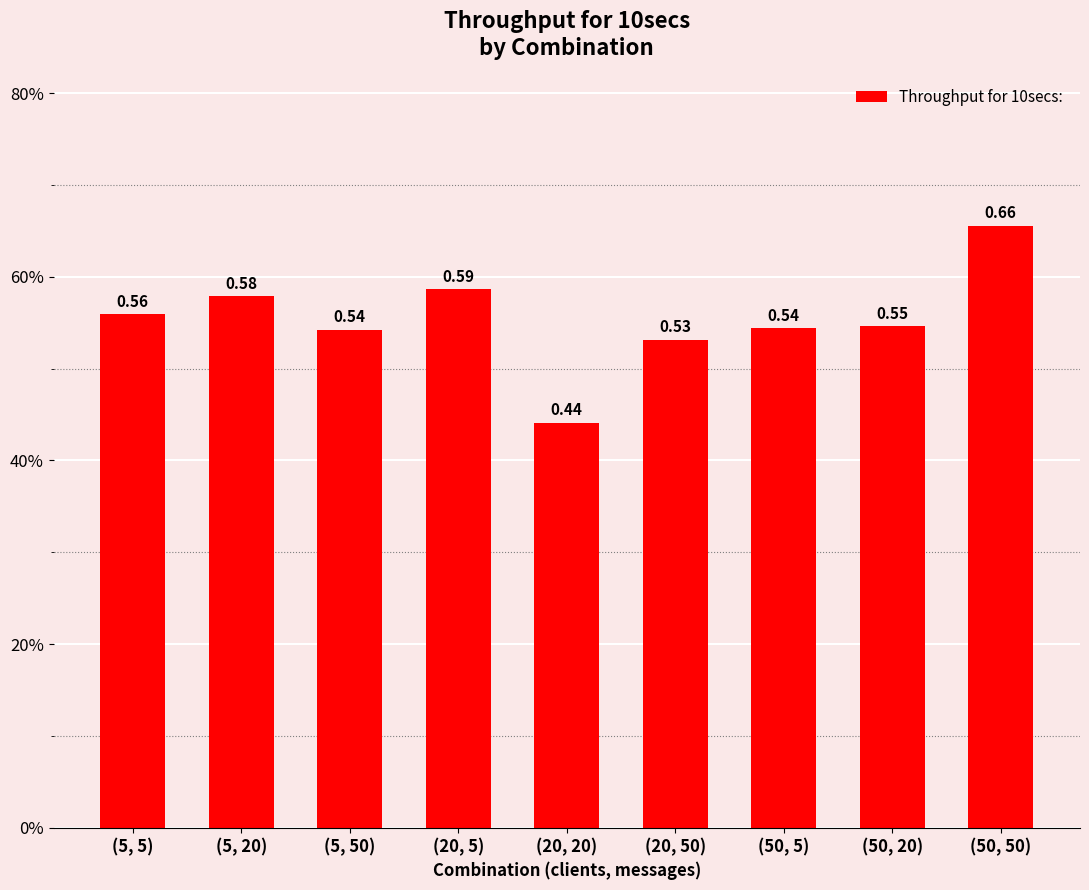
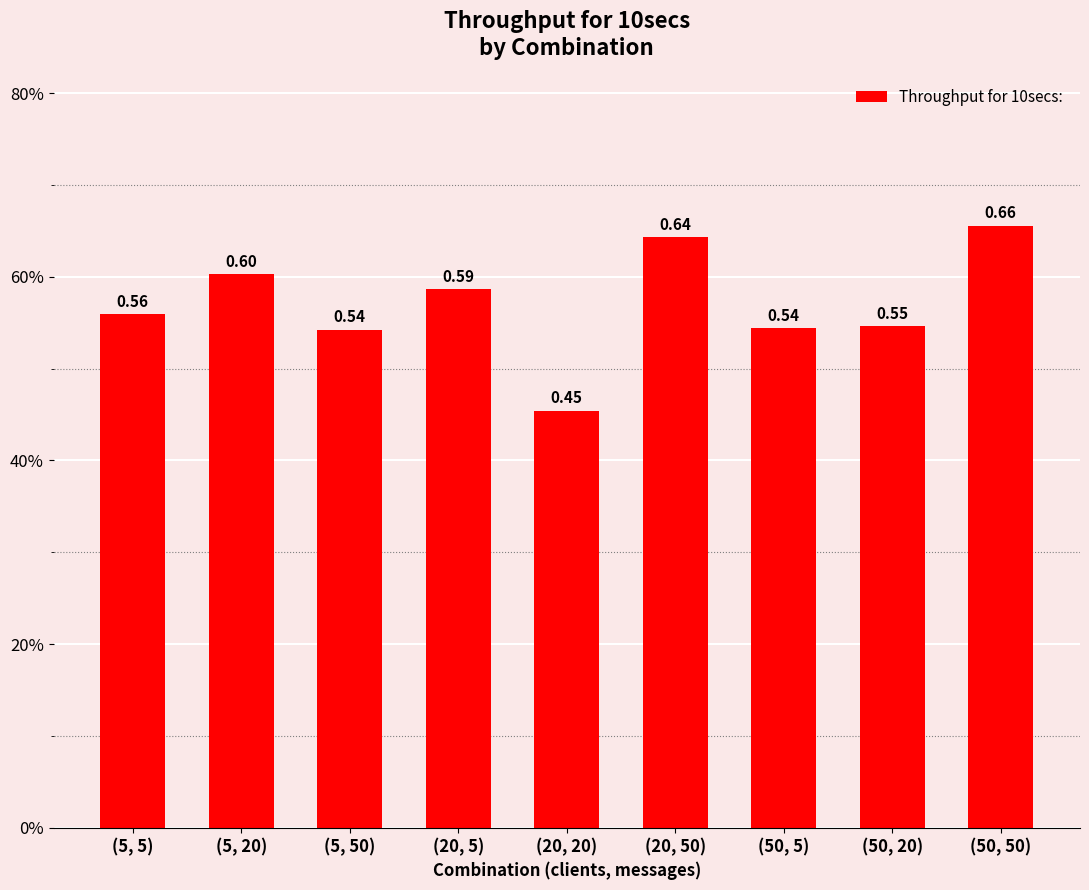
(5, 20): 0.58 -> 0.60
(20, 20): 0.44 -> 0.45
(20, 50): 0.53 -> 0.64
